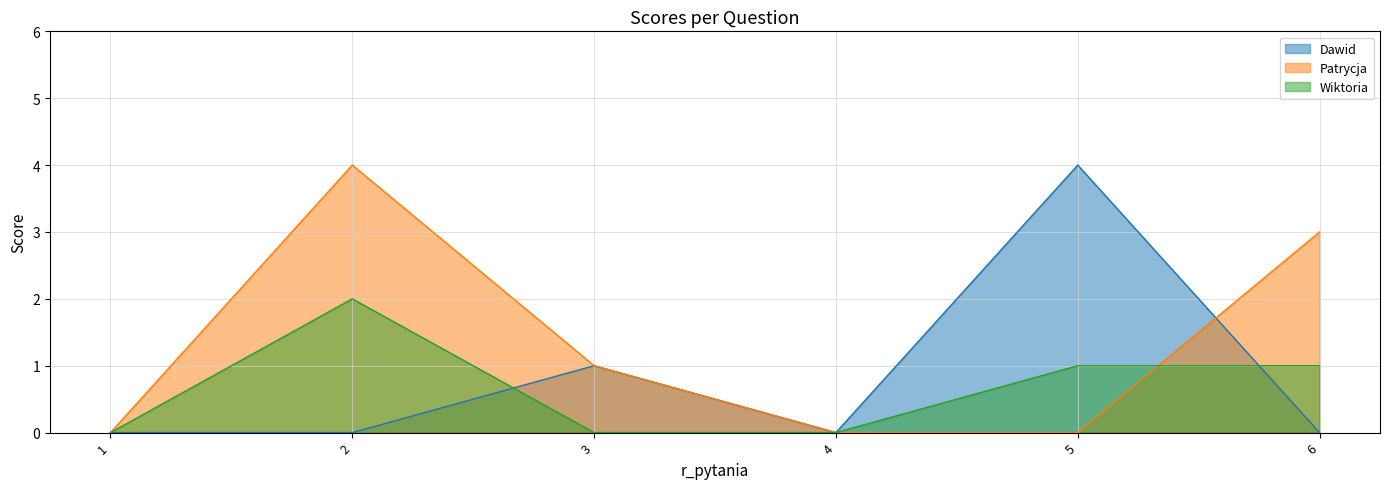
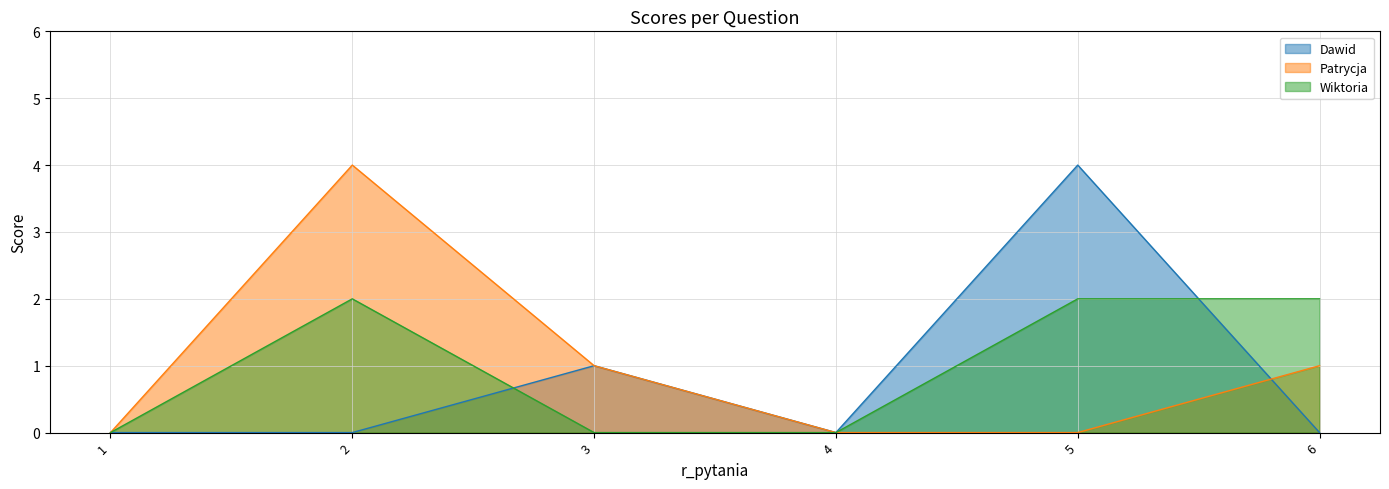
Wiktoria, 5: 1 -> 2
Patrycja, 6: 3 -> 1
Wiktoria, 6: 1 -> 2
